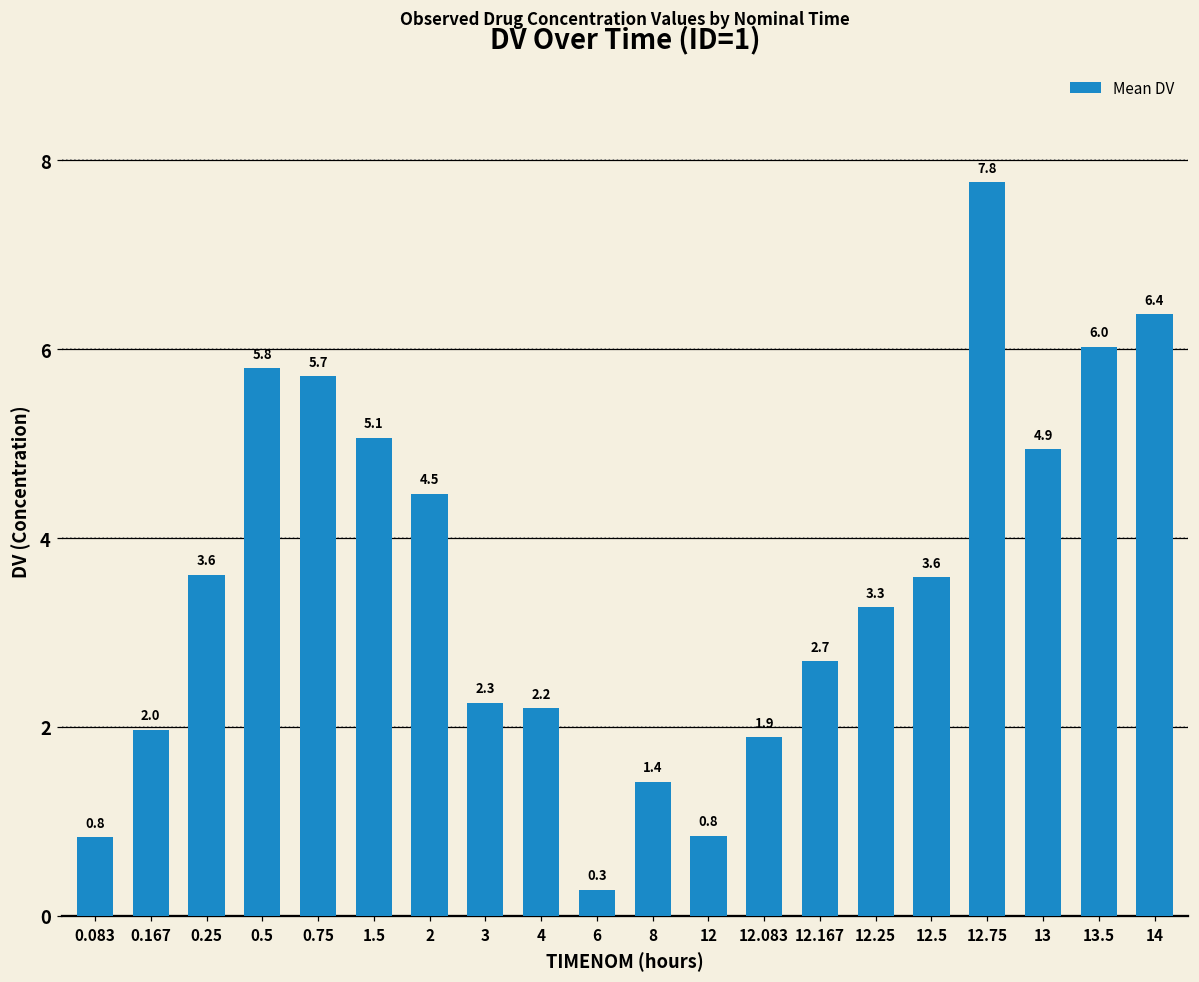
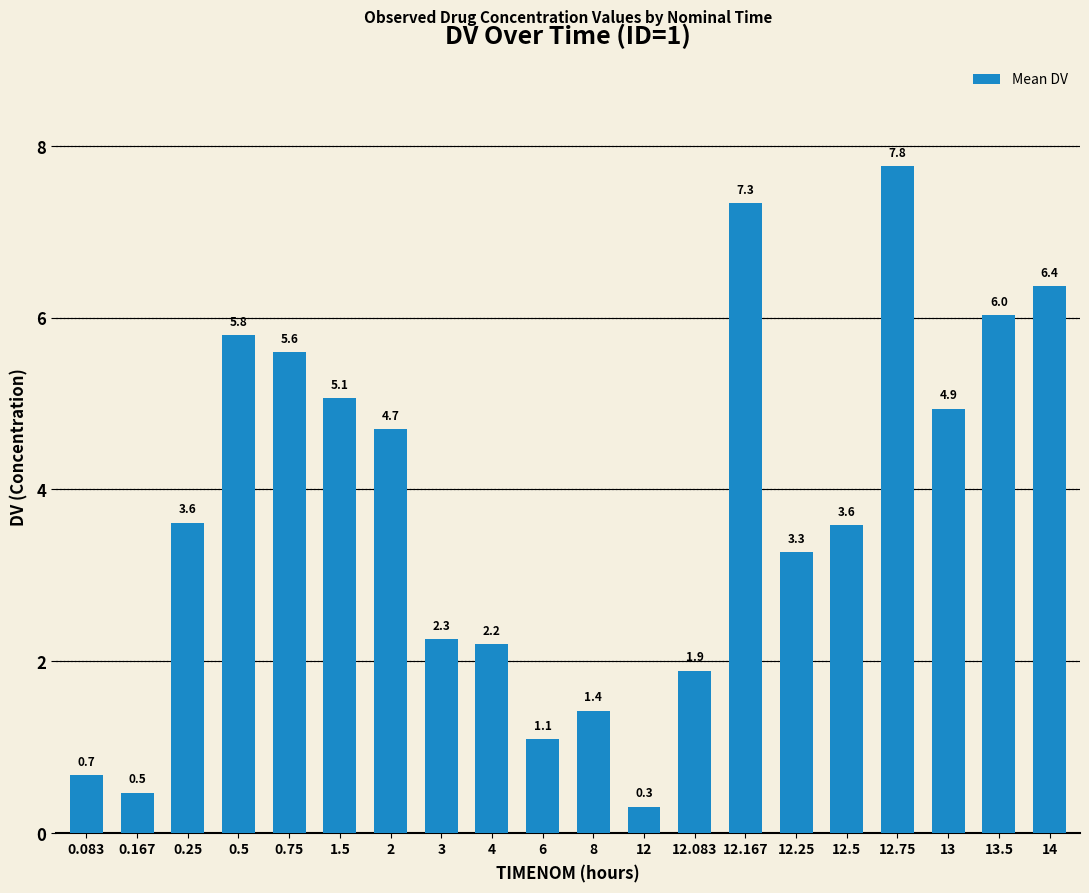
0.083: 0.8 -> 0.7
0.167: 2.0 -> 0.5
0.75: 5.7 -> 5.6
2: 4.5 -> 4.7
6: 0.3 -> 1.1
12: 0.8 -> 0.3
12.167: 2.7 -> 7.3
